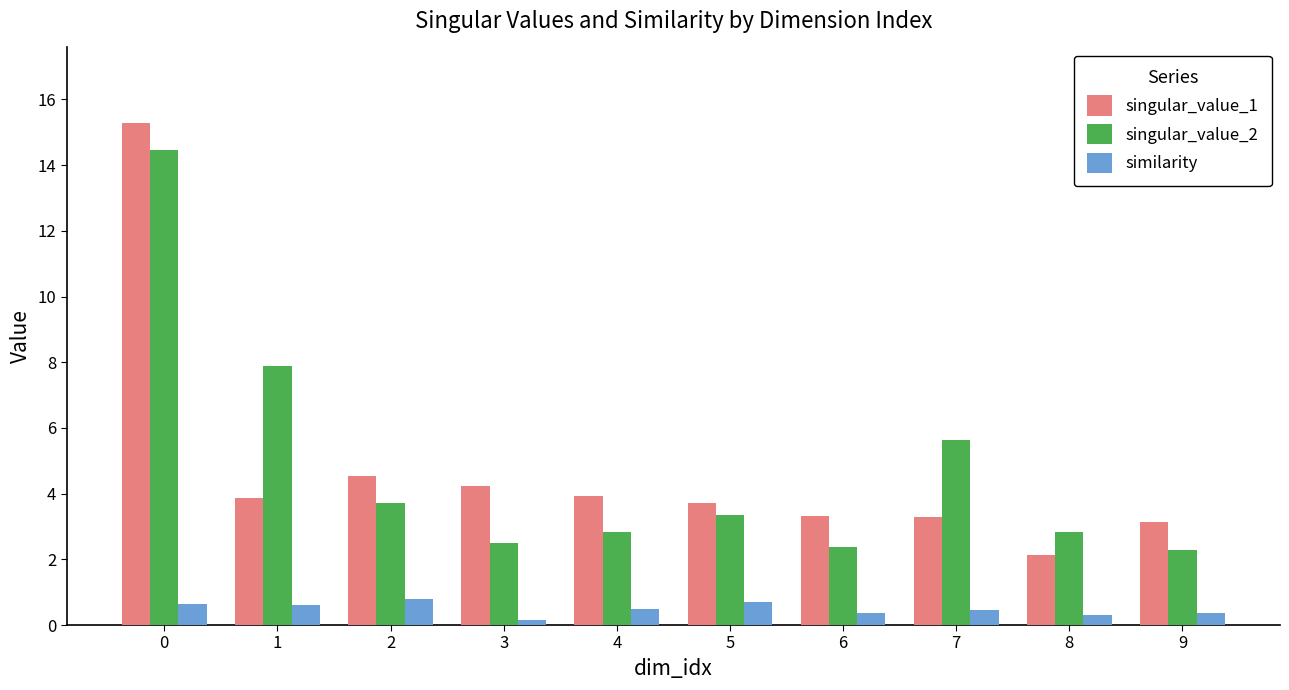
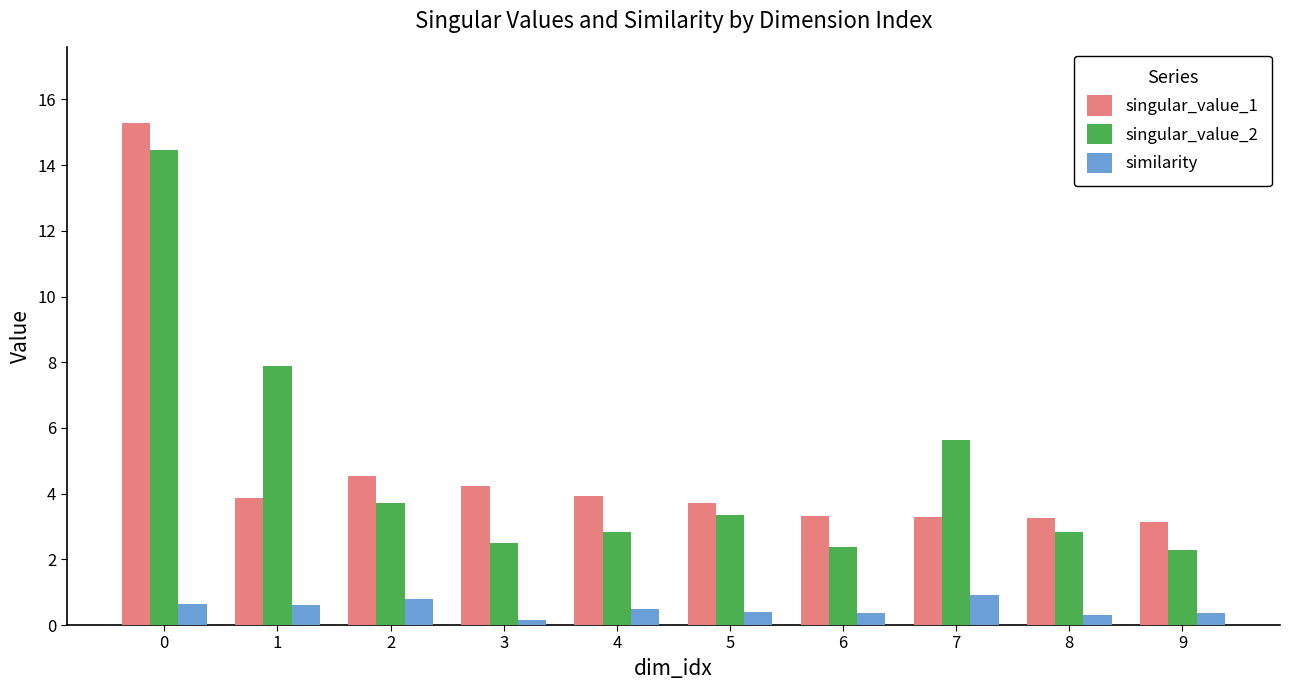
similarity, 5: 0.7 -> 0.4
similarity, 7: 0.5 -> 0.9
singular_value_1, 8: 2.1 -> 3.2
